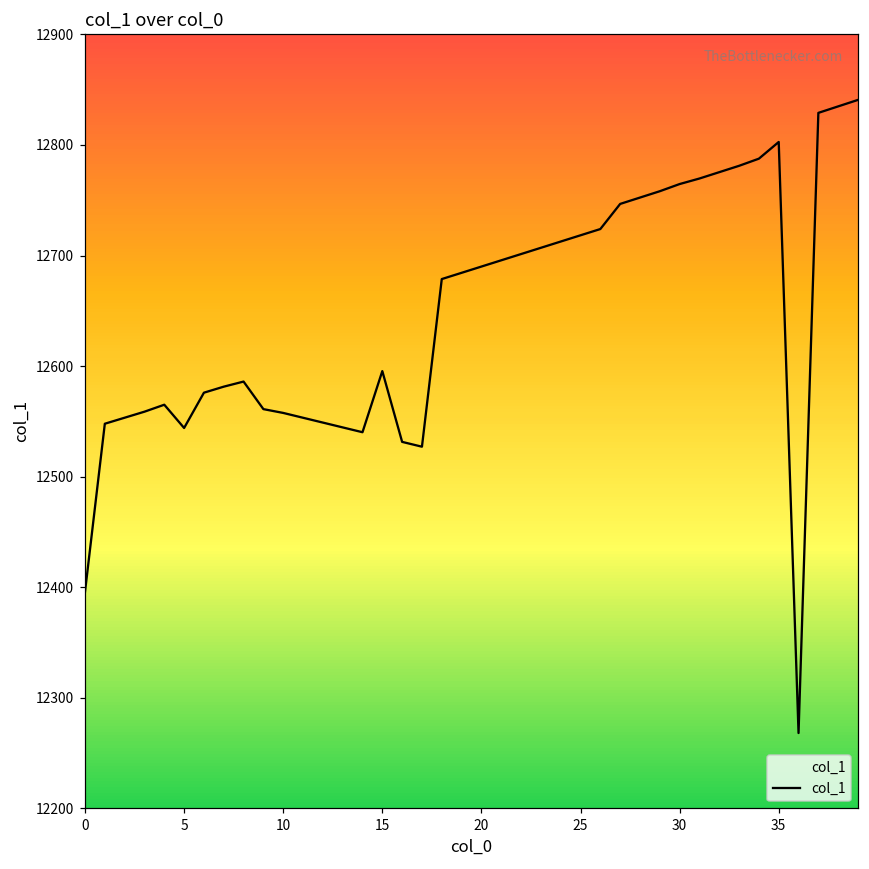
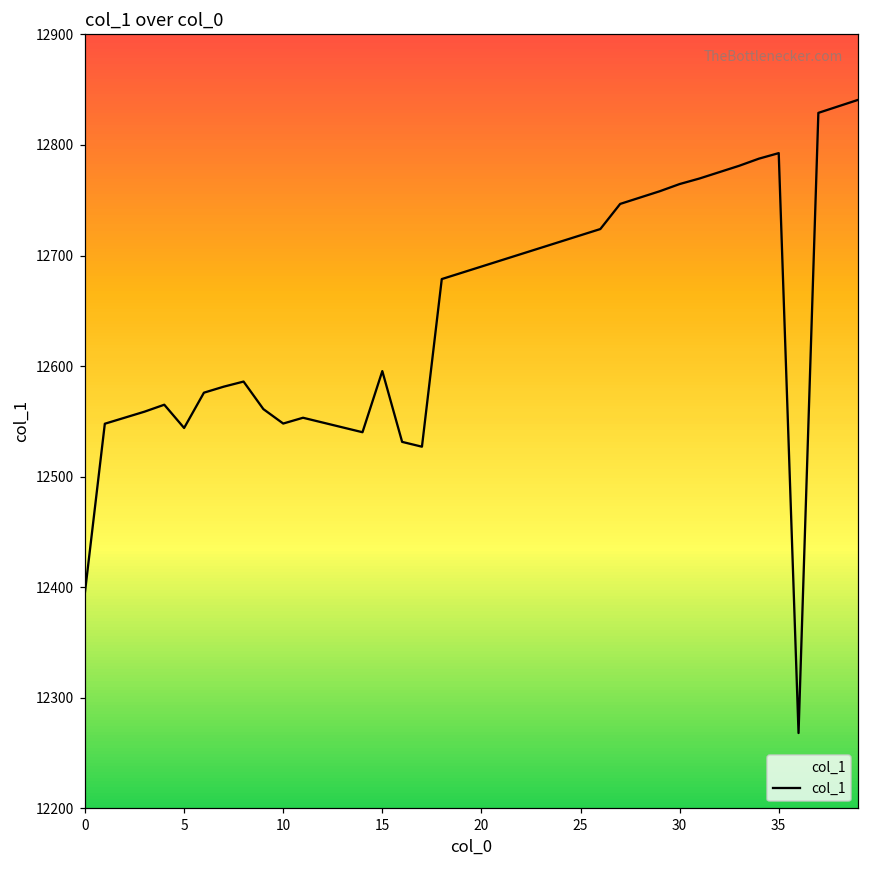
10: 12558 -> 12548
35: 12803 -> 12793
